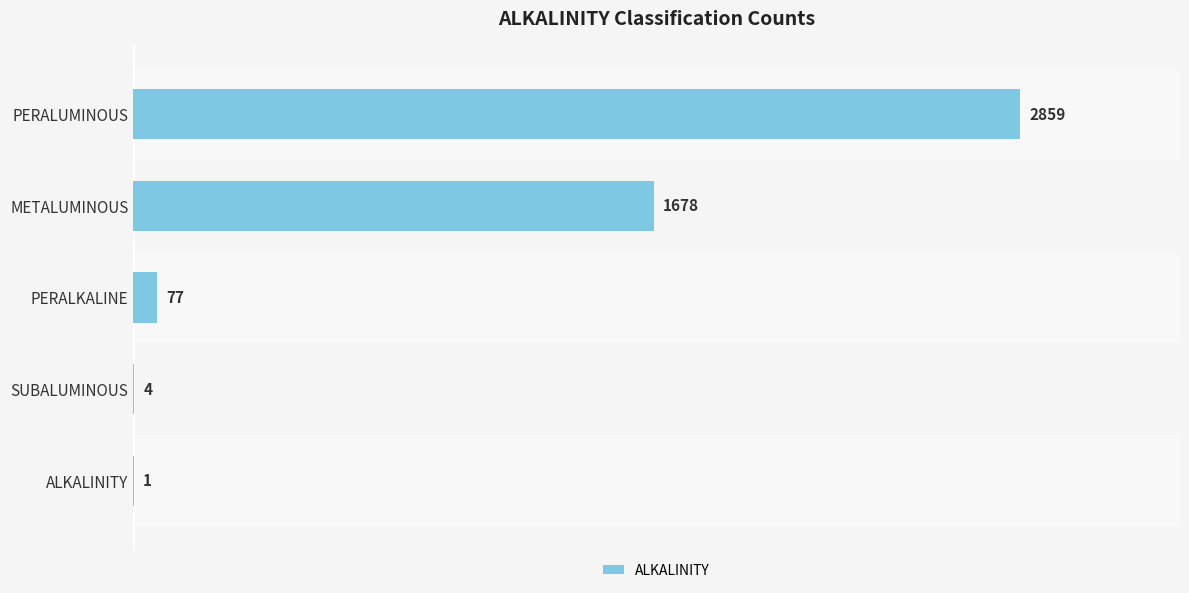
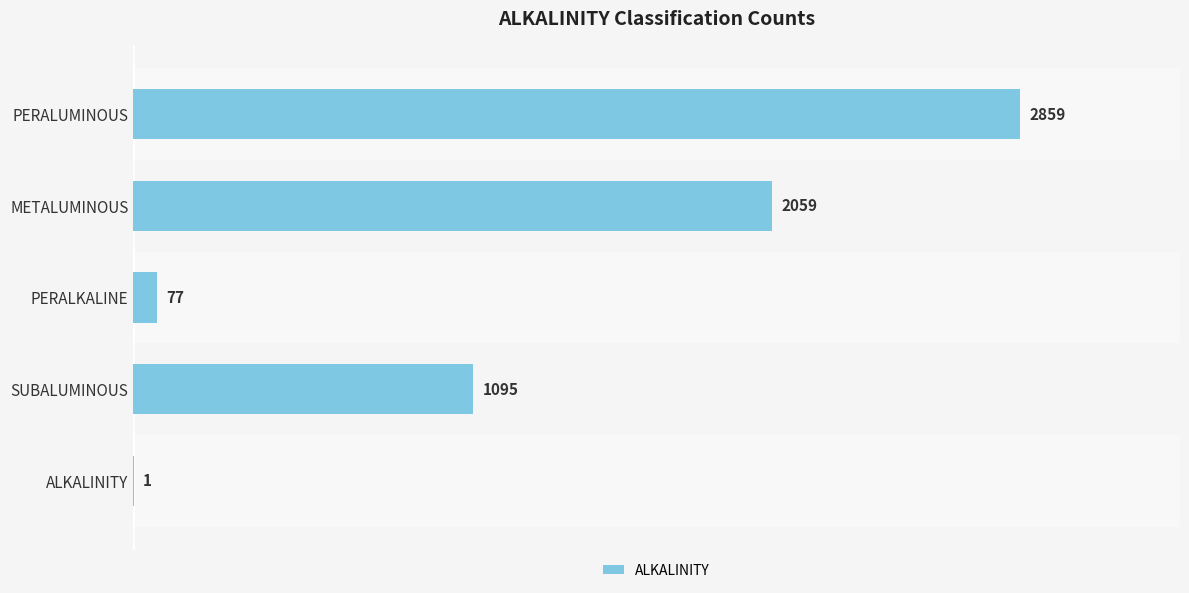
METALUMINOUS: 1678 -> 2059
SUBALUMINOUS: 4 -> 1095
